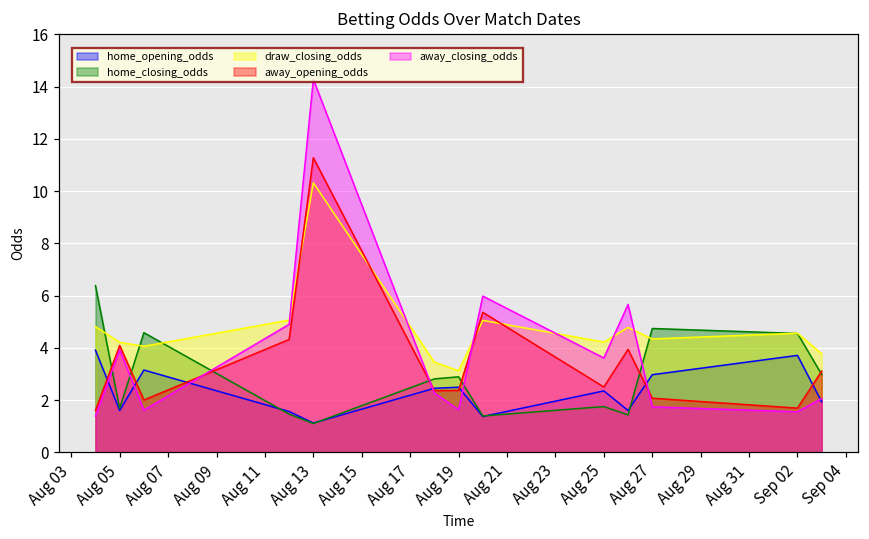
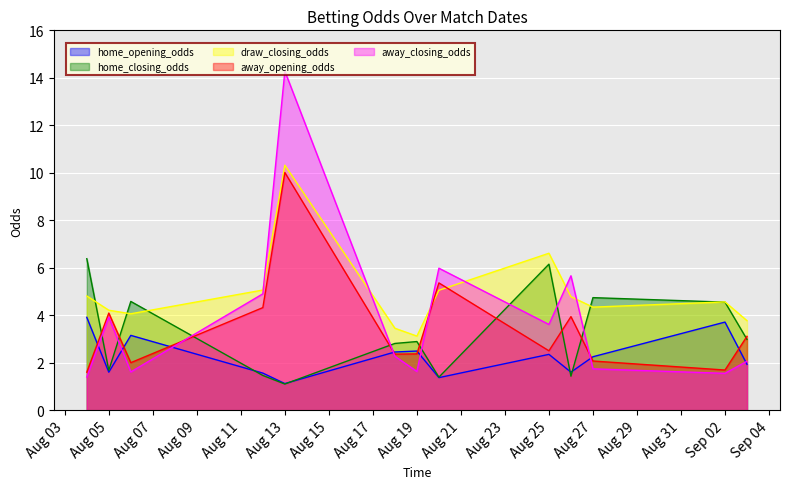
away_opening_odds, Aug 13: 11.3 -> 10.0
home_closing_odds, Aug 25: 1.8 -> 6.2
draw_closing_odds, Aug 25: 4.2 -> 6.6
home_opening_odds, Aug 27: 3.0 -> 2.3
